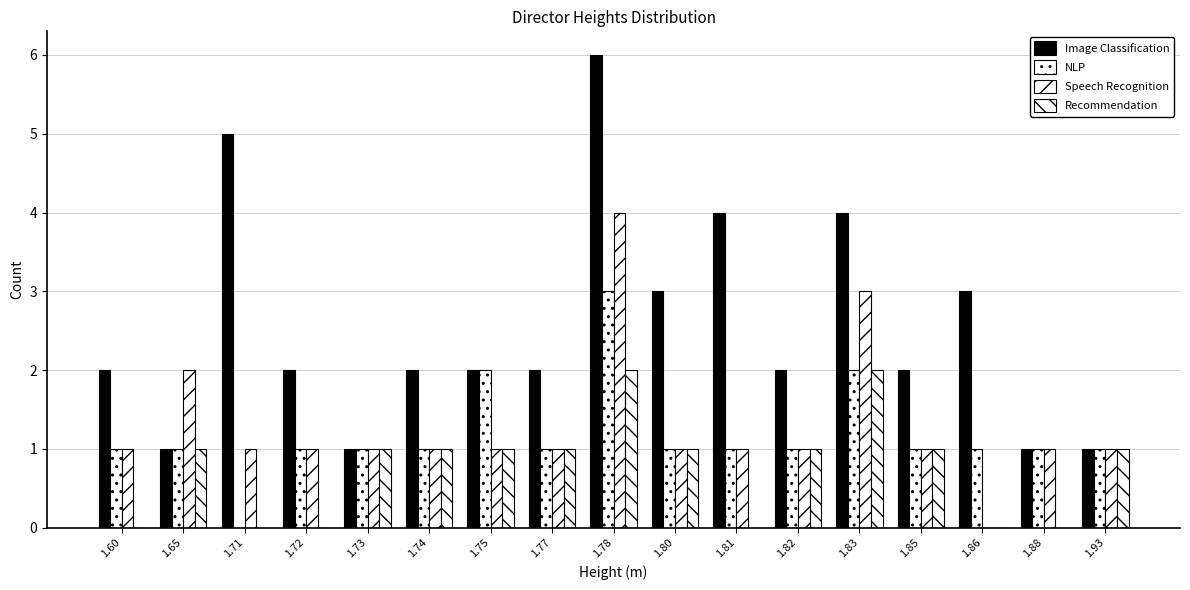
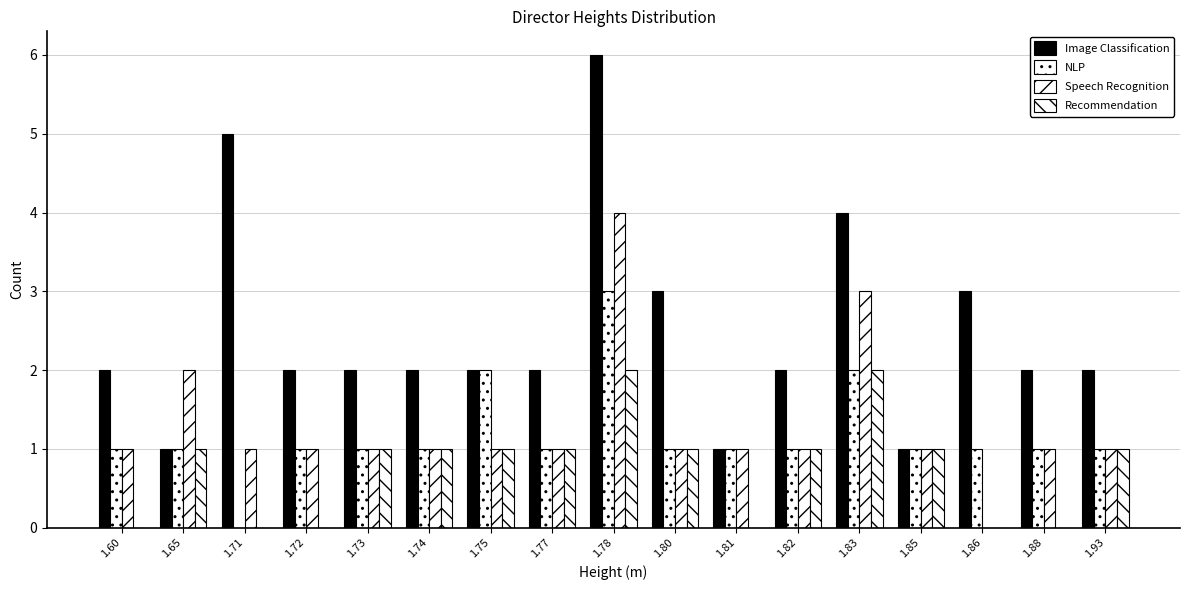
Image Classification, 1.73: 1 -> 2
Image Classification, 1.81: 4 -> 1
Image Classification, 1.85: 2 -> 1
Image Classification, 1.88: 1 -> 2
Image Classification, 1.93: 1 -> 2
